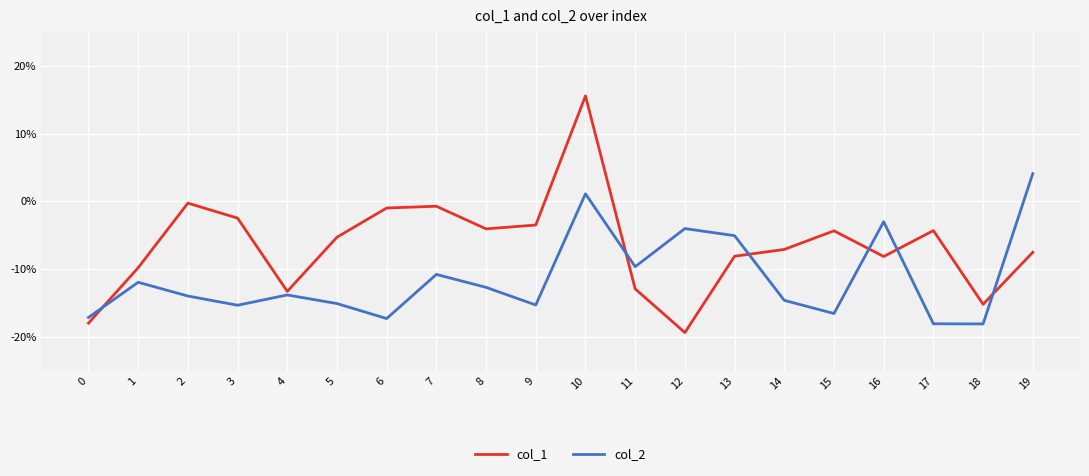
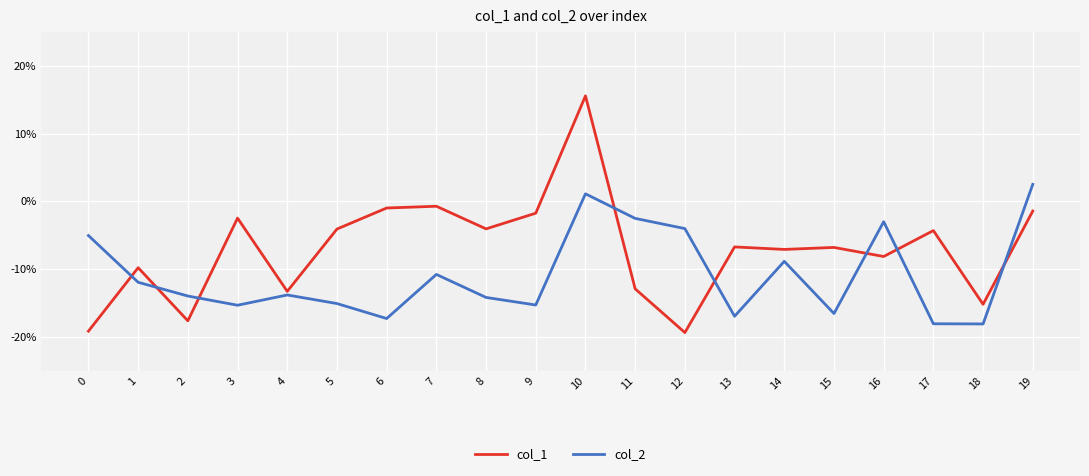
col_1, 0: -18% -> -19%
col_2, 0: -17% -> -5%
col_1, 2: 0% -> -18%
col_1, 5: -5% -> -4%
col_2, 8: -13% -> -14%
col_1, 9: -3% -> -2%
col_2, 11: -10% -> -3%
col_1, 13: -8% -> -7%
col_2, 13: -5% -> -17%
col_2, 14: -15% -> -9%
col_1, 15: -4% -> -7%
col_1, 19: -8% -> -1%
col_2, 19: 4% -> 3%
